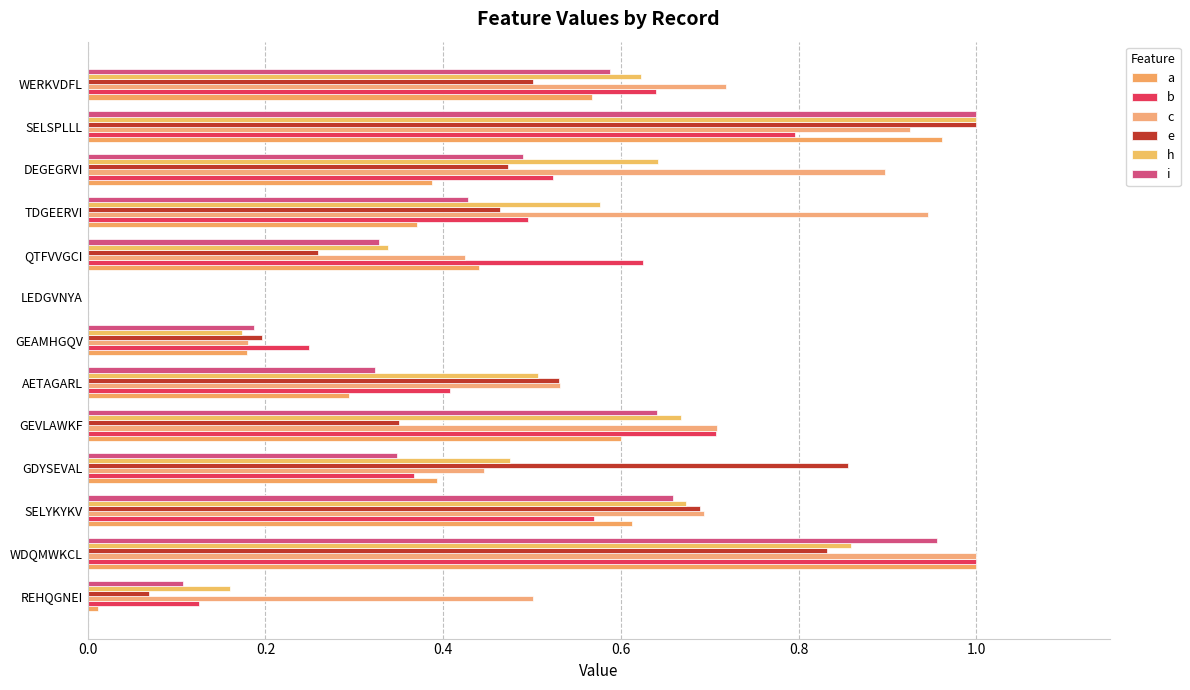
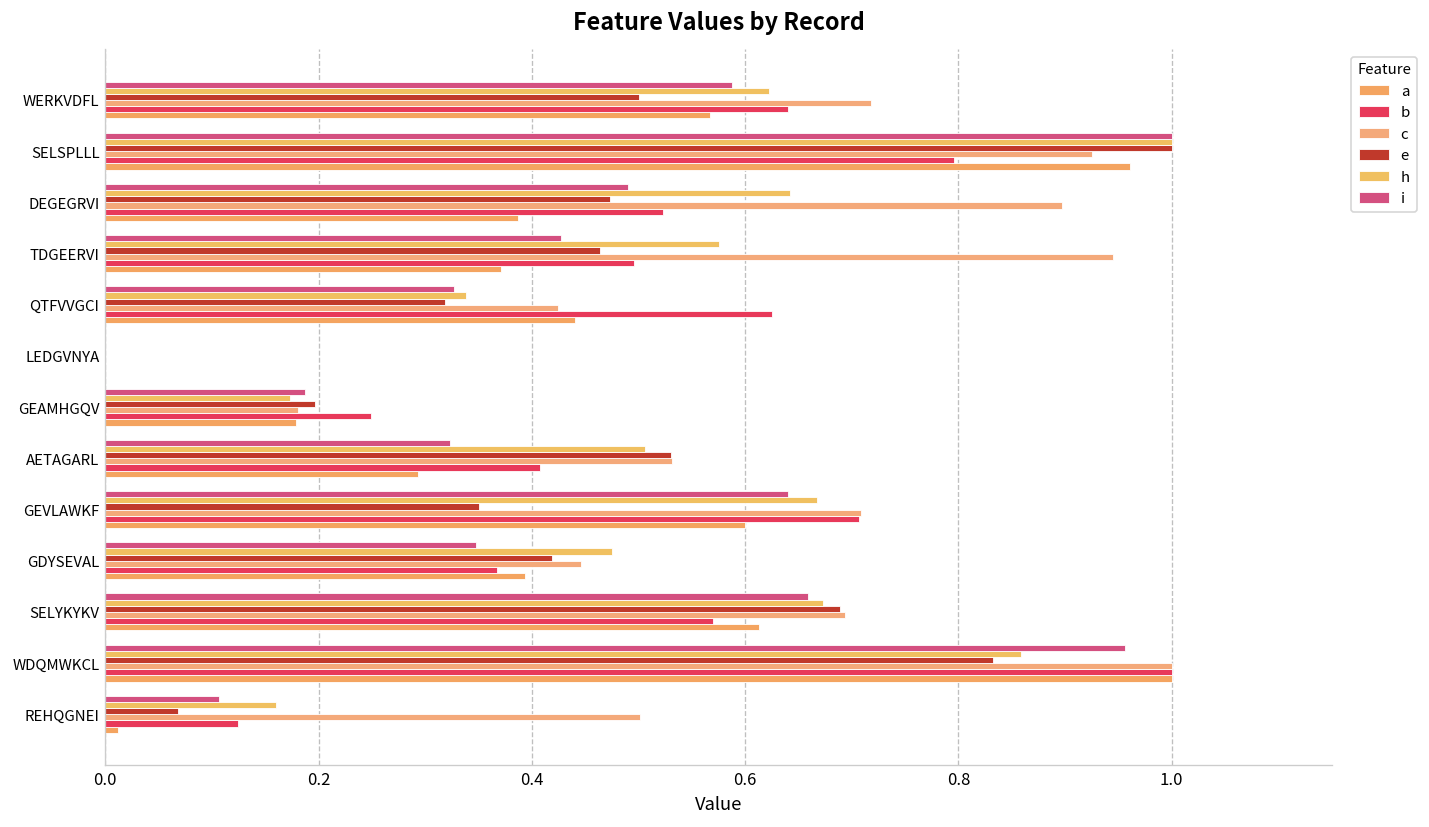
e, QTFVVGCI: 0.26 -> 0.32
e, GDYSEVAL: 0.86 -> 0.42
